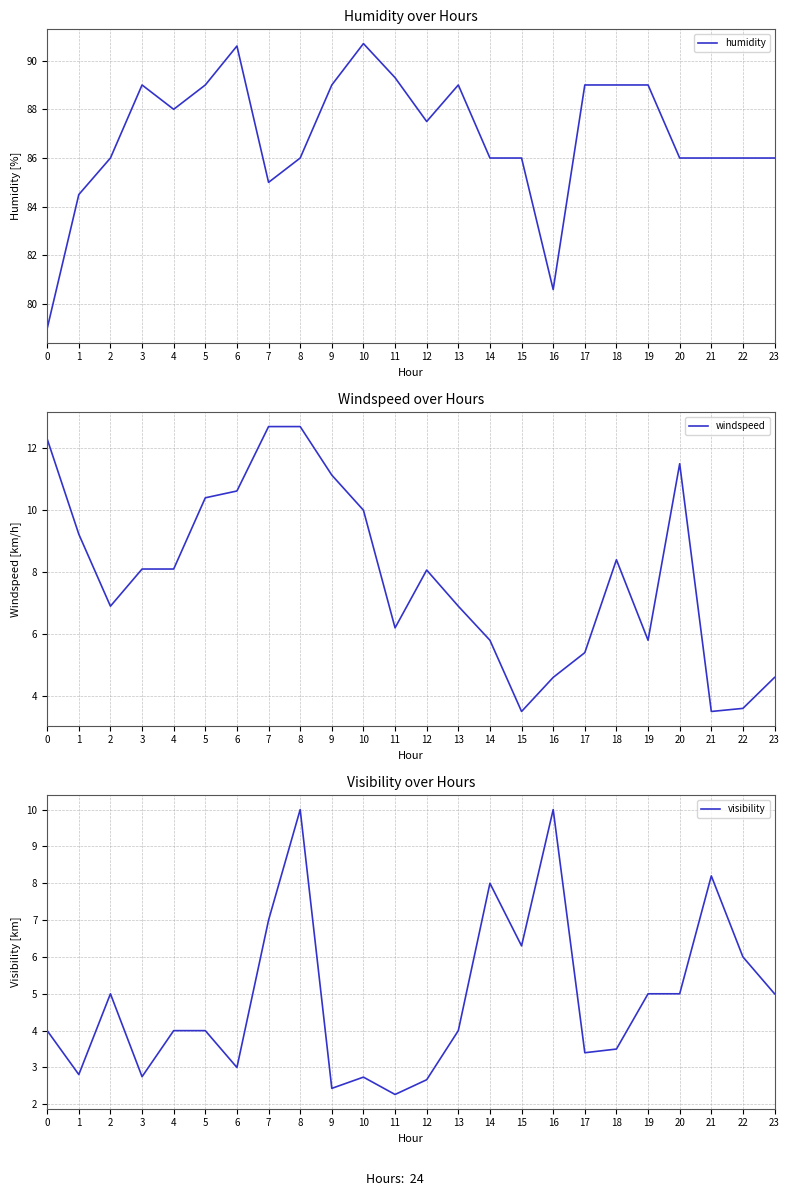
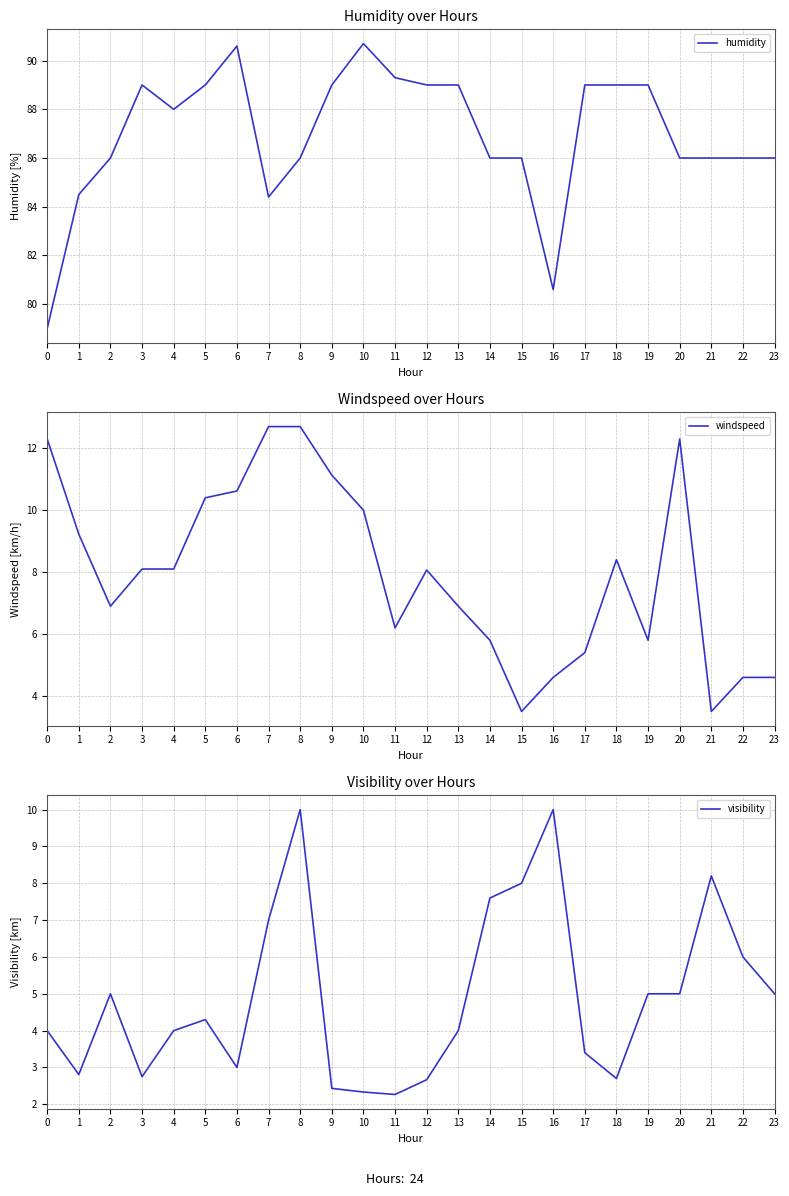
Humidity over Hours, 7: 85.0 -> 84.4
Humidity over Hours, 12: 87.5 -> 89.0
Windspeed over Hours, 20: 11.5 -> 12.3
Windspeed over Hours, 22: 3.6 -> 4.6
Visibility over Hours, 5: 4.0 -> 4.3
Visibility over Hours, 10: 2.7 -> 2.3
Visibility over Hours, 14: 8.0 -> 7.6
Visibility over Hours, 15: 6.3 -> 8.0
Visibility over Hours, 18: 3.5 -> 2.7
